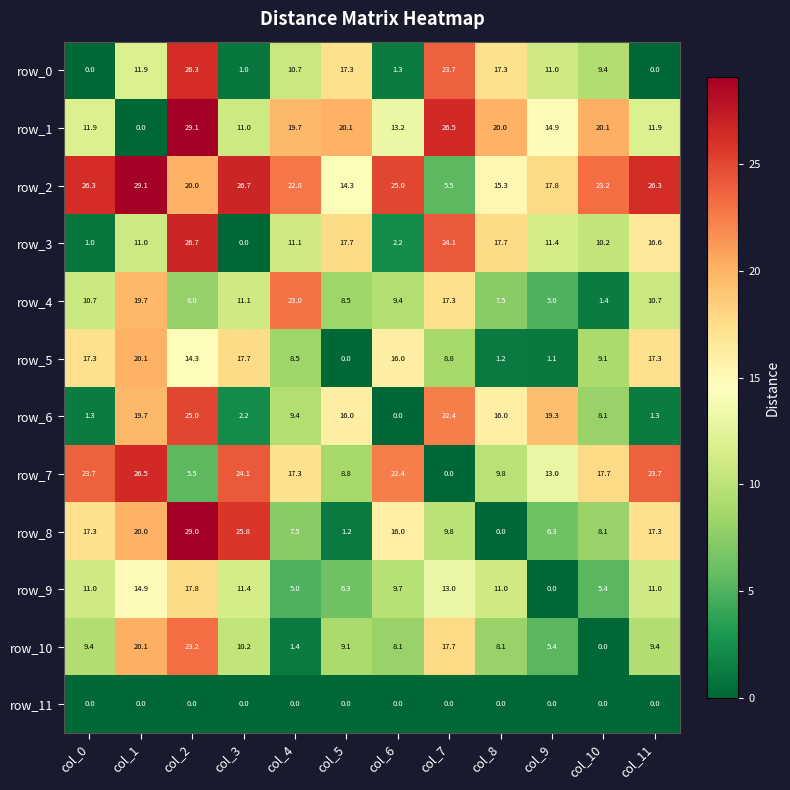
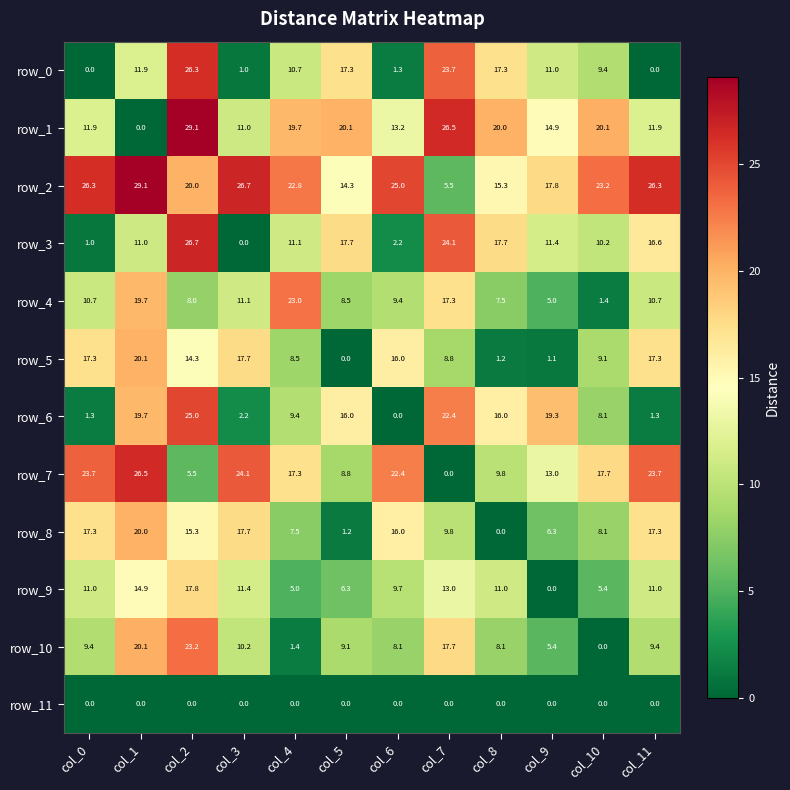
row_8, col_2: 29.0 -> 15.3
row_8, col_3: 25.8 -> 17.7
